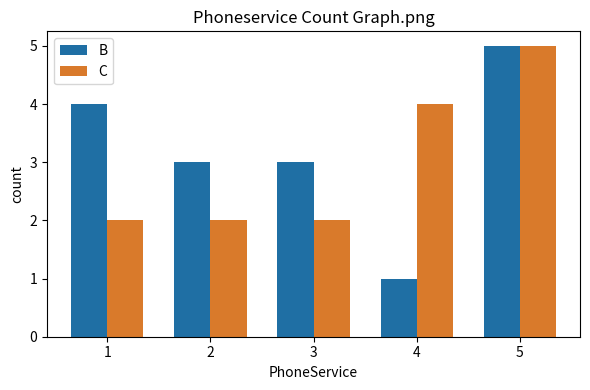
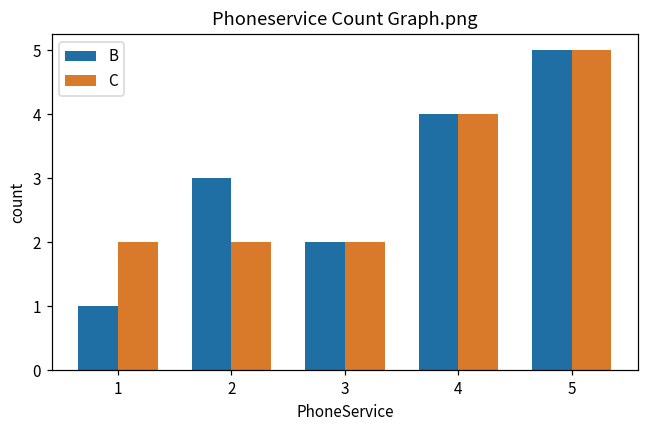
B, 1: 4 -> 1
B, 3: 3 -> 2
B, 4: 1 -> 4
